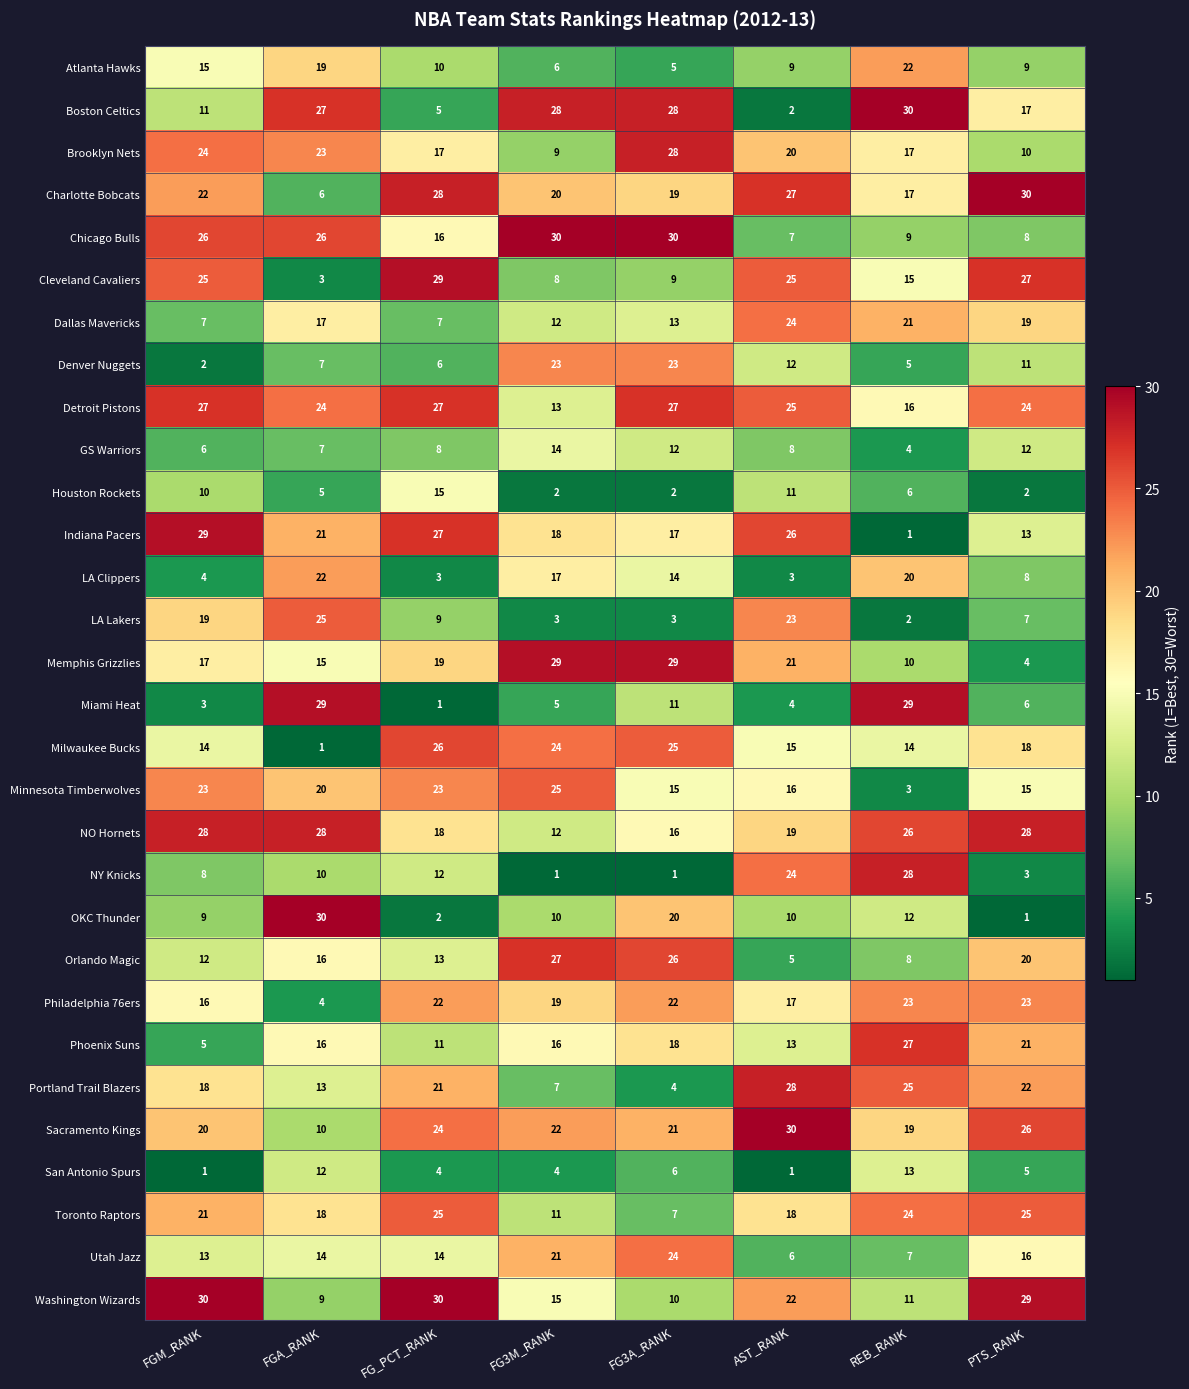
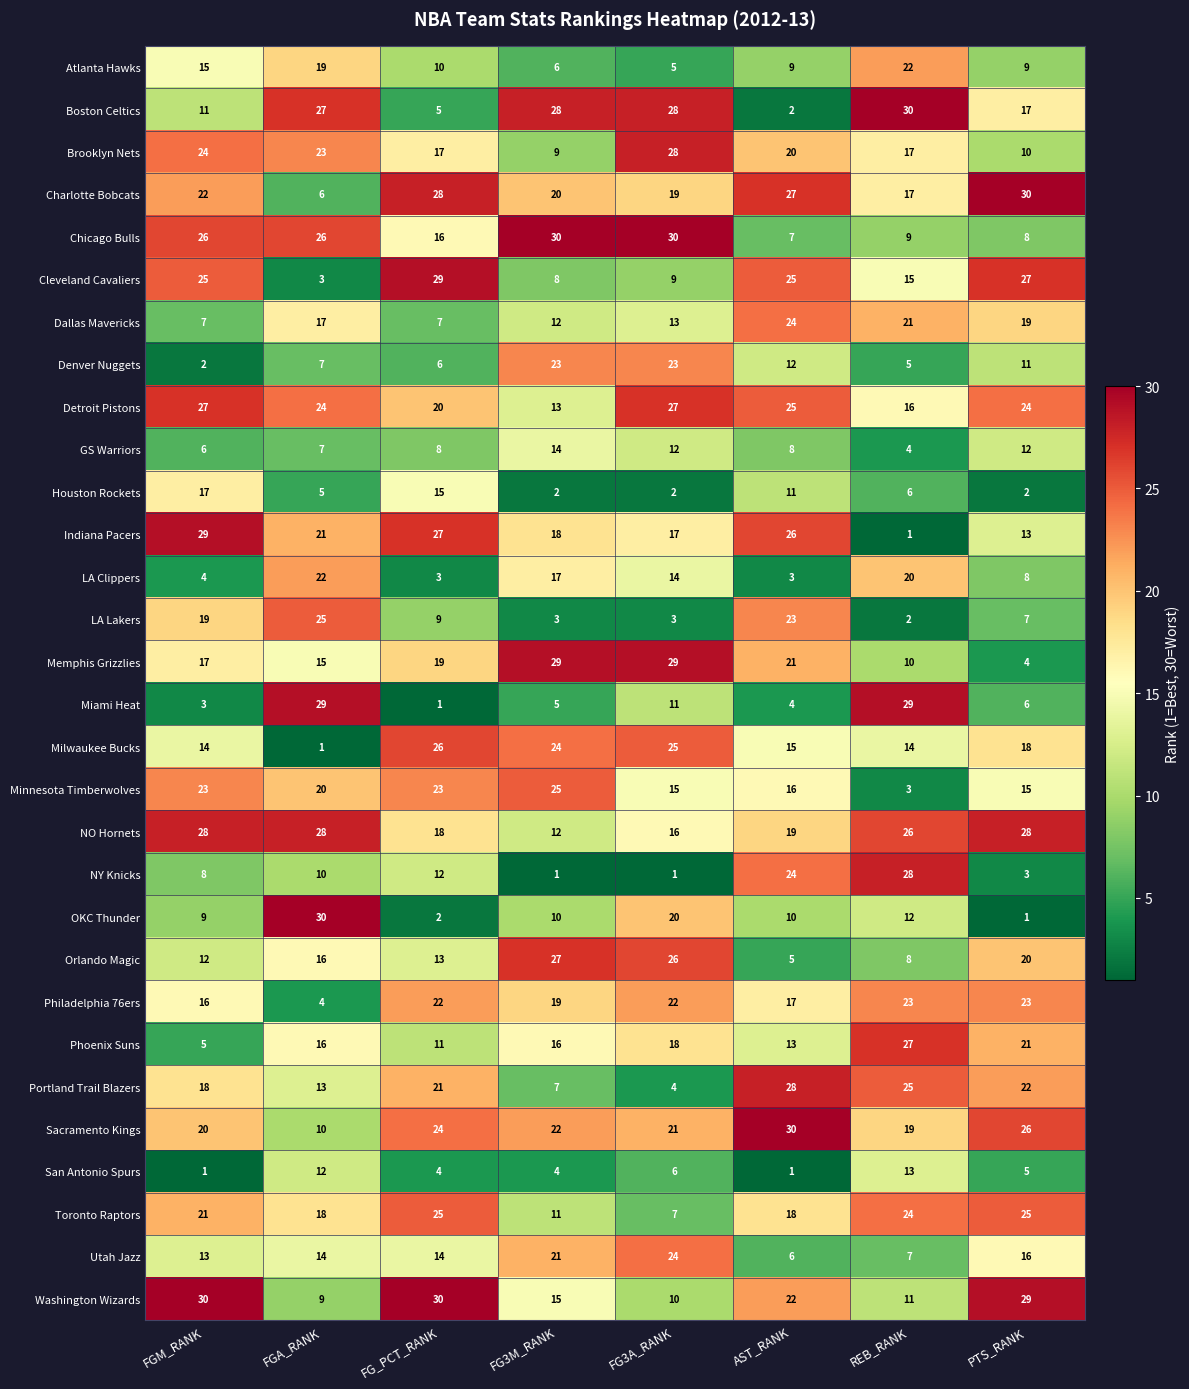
Detroit Pistons, FG_PCT_RANK: 27 -> 20
Houston Rockets, FGM_RANK: 10 -> 17
